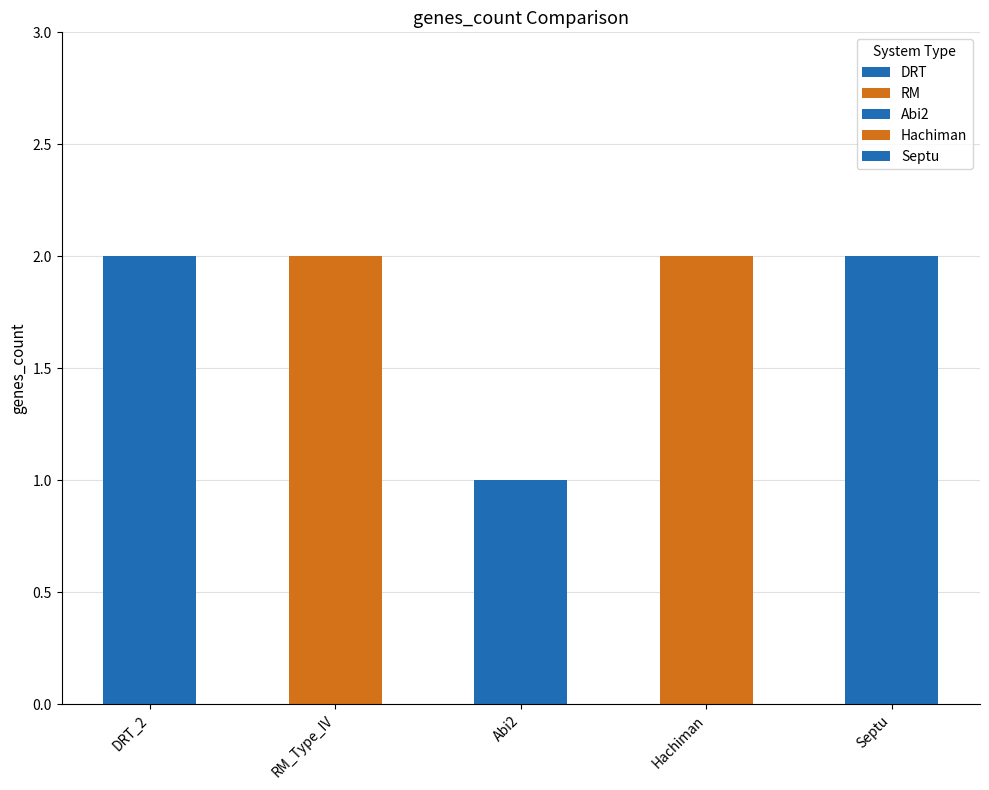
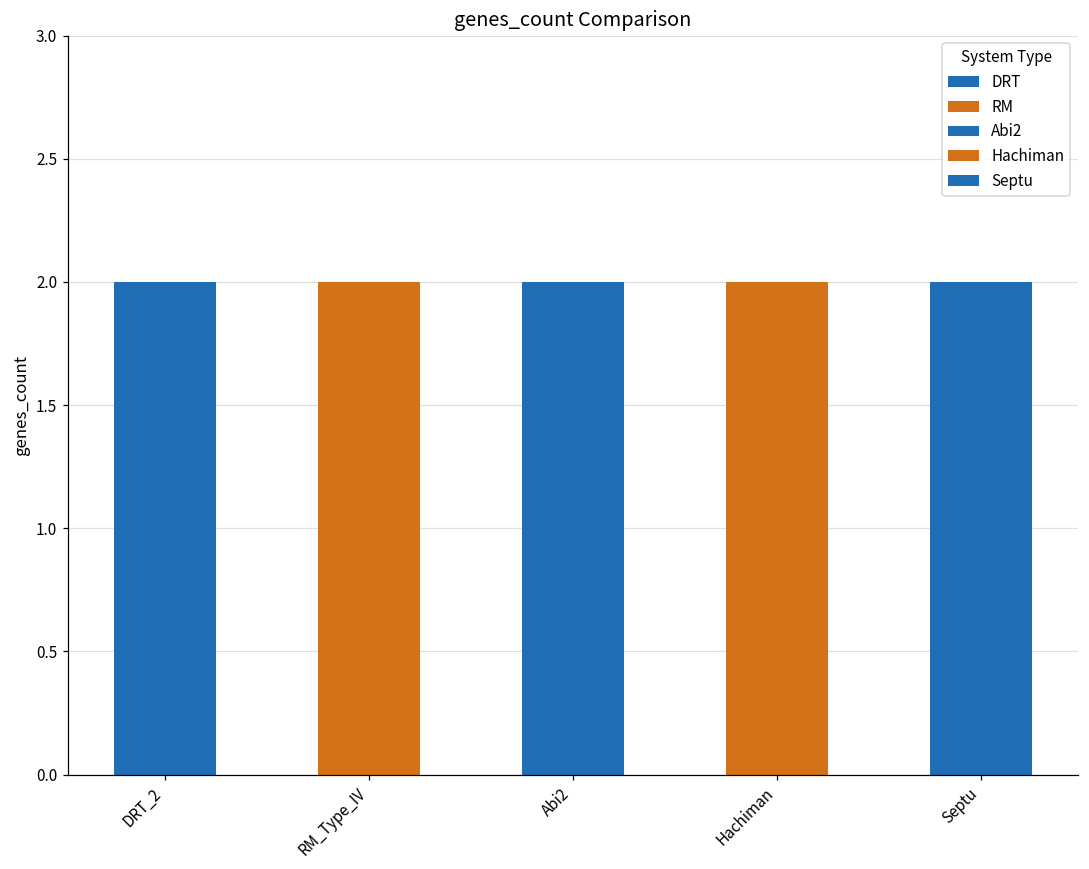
Abi2: 1 -> 2
